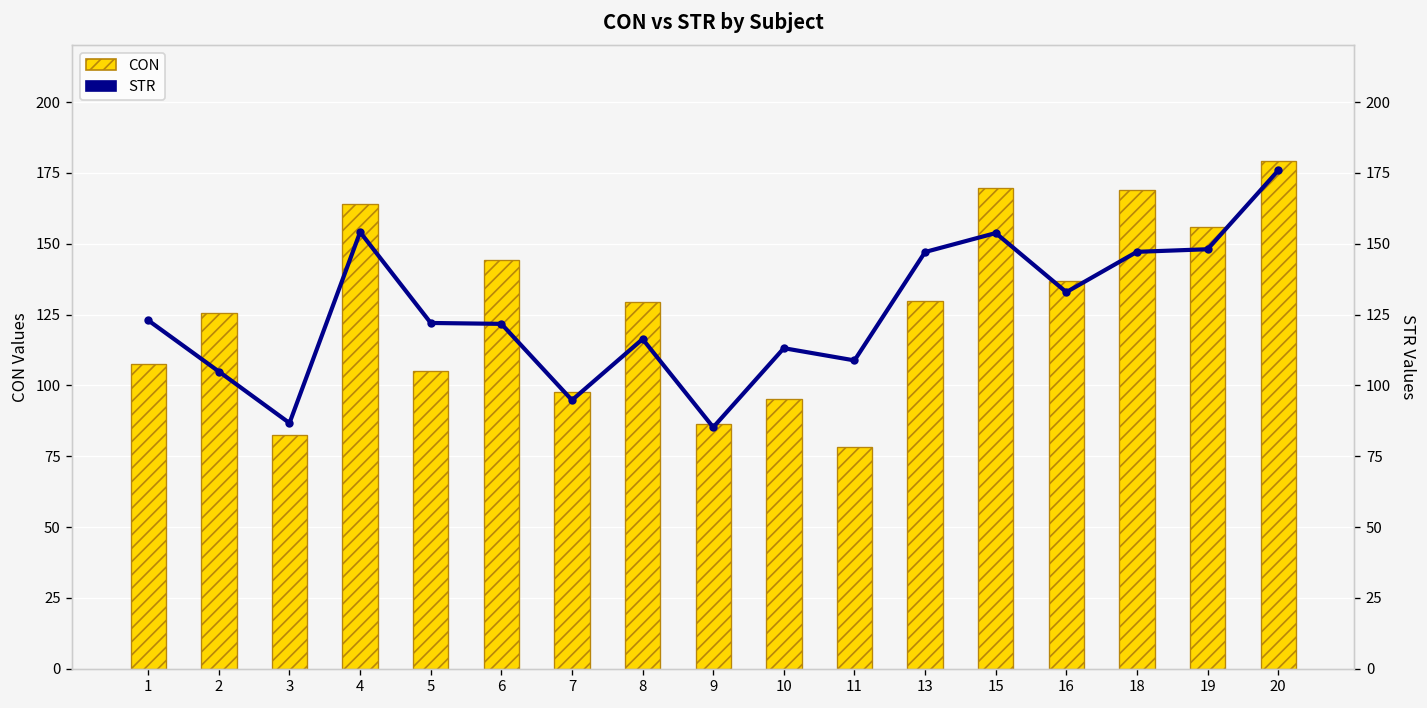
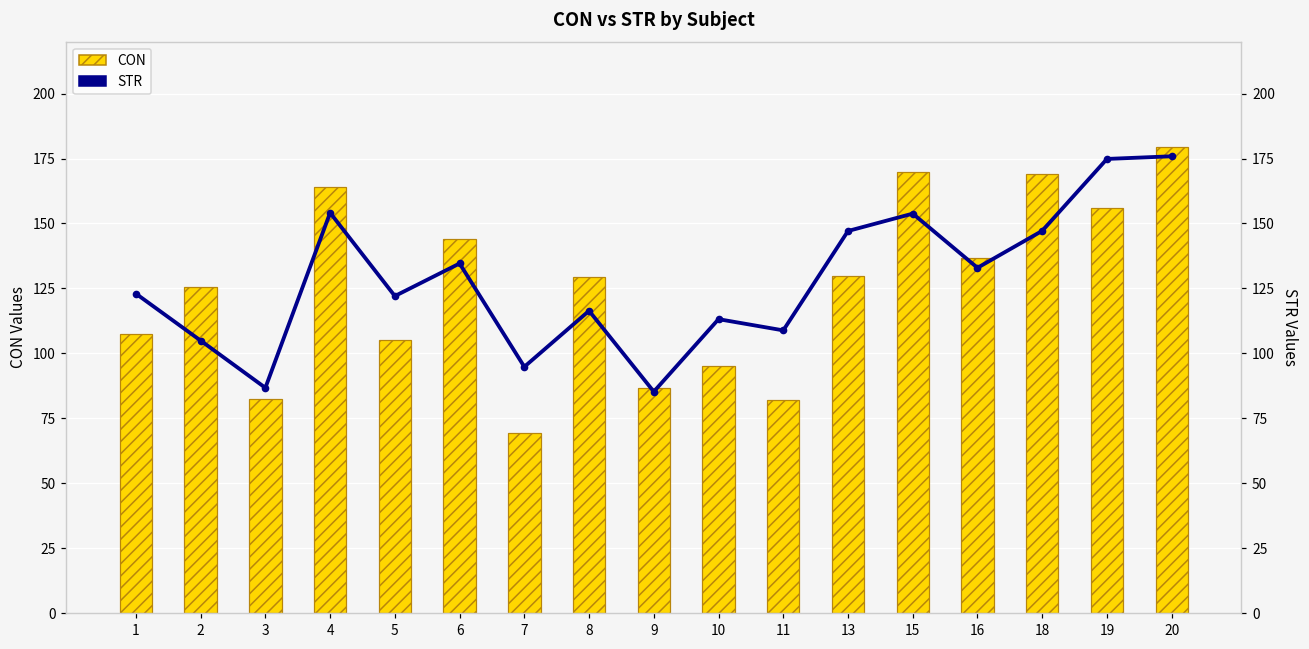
CON, 7: 98 -> 69
CON, 11: 78 -> 82
STR, 6: 122 -> 135
STR, 19: 148 -> 175
